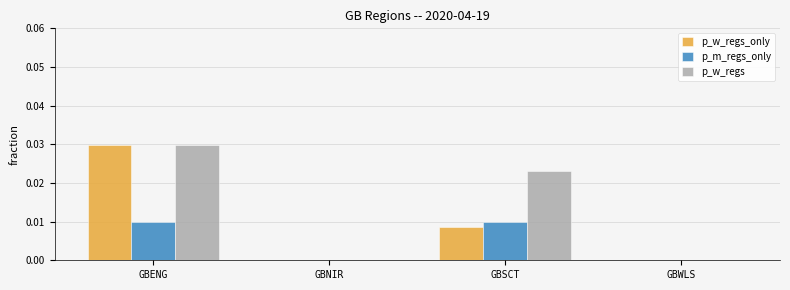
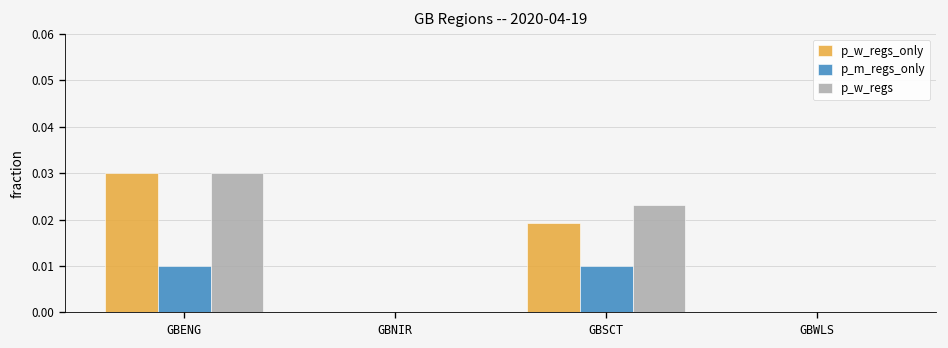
p_w_regs_only, GBSCT: 0.008 -> 0.019
